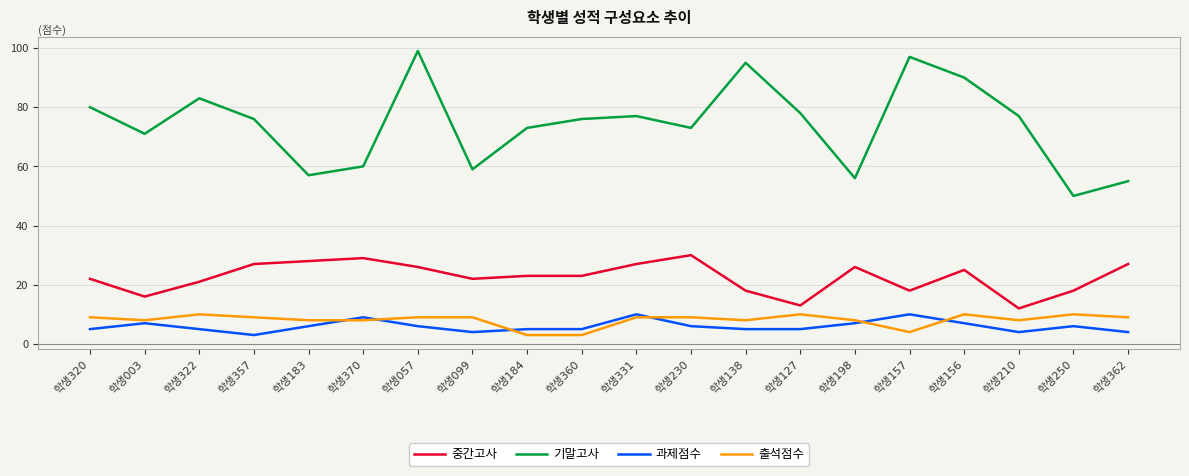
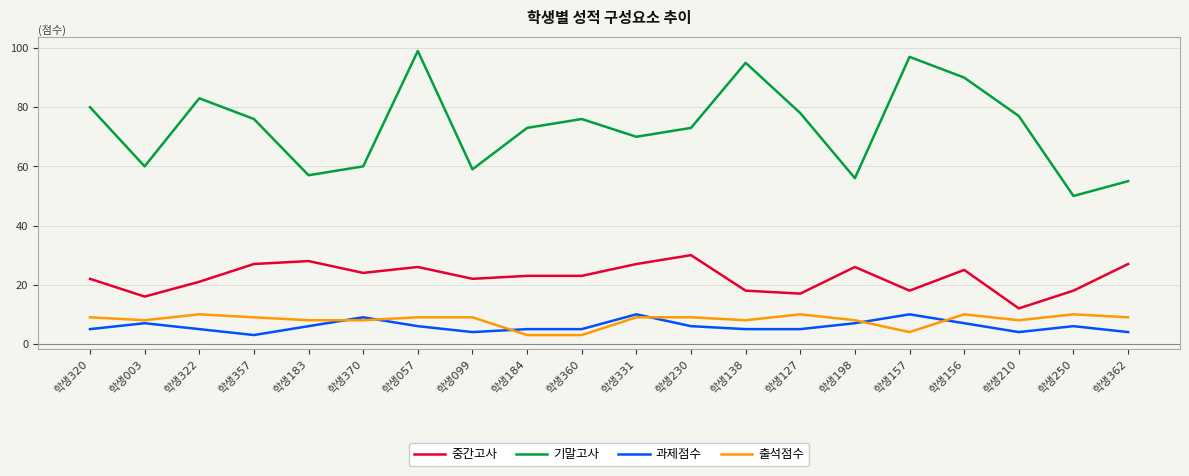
기말고사, 학생003: 71 -> 60
중간고사, 학생370: 29 -> 24
기말고사, 학생331: 77 -> 70
중간고사, 학생127: 13 -> 17
